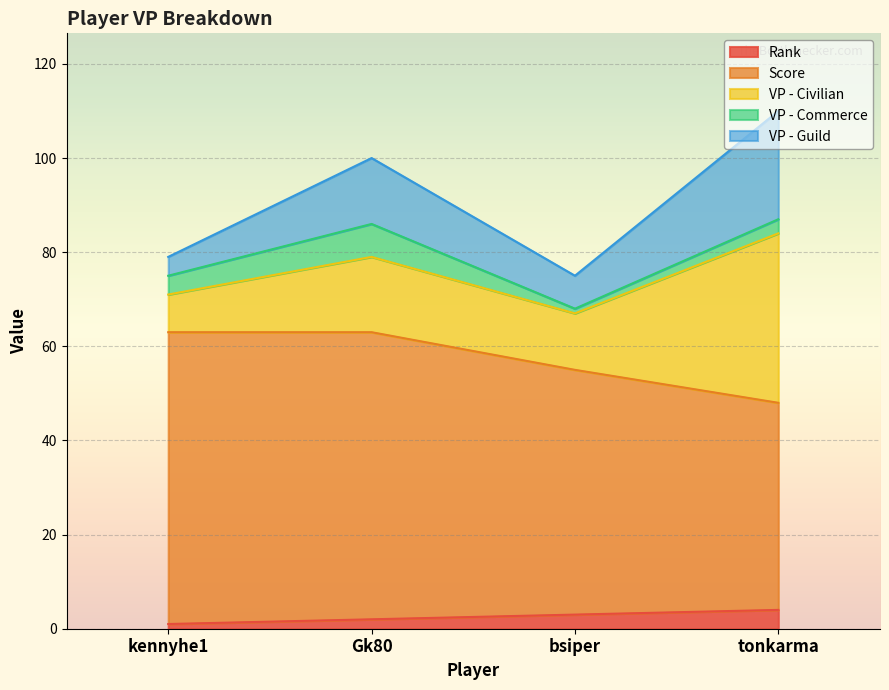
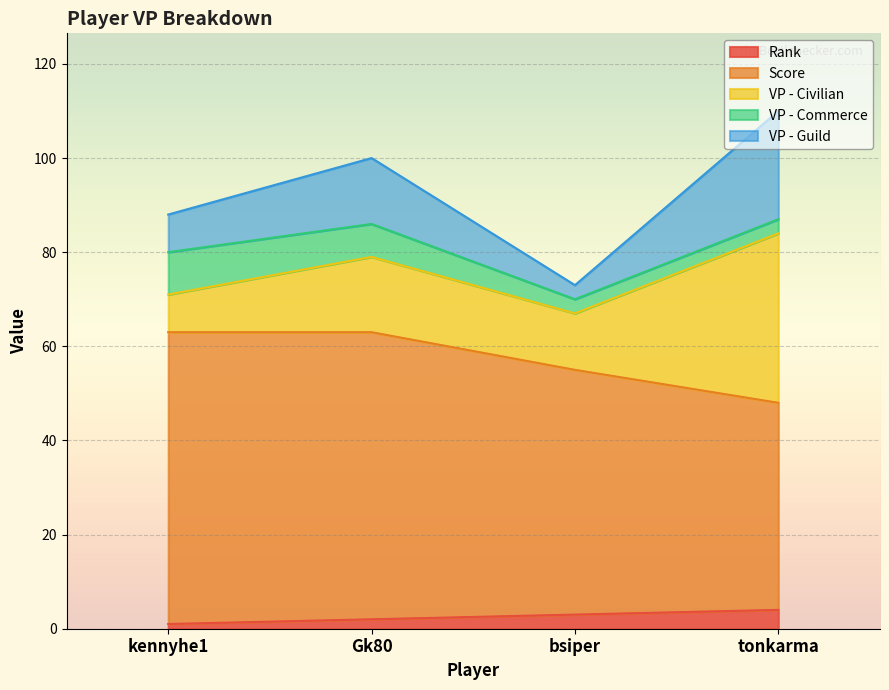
VP - Commerce, kennyhe1: 4 -> 9
VP - Guild, kennyhe1: 4 -> 8
VP - Commerce, bsiper: 1 -> 3
VP - Guild, bsiper: 7 -> 3
